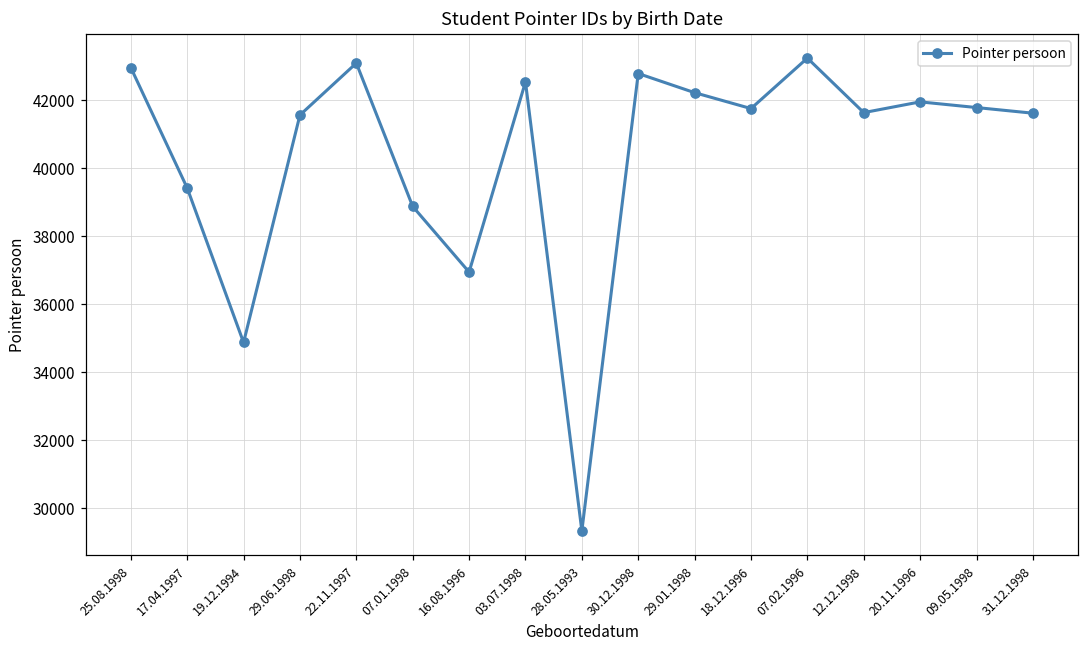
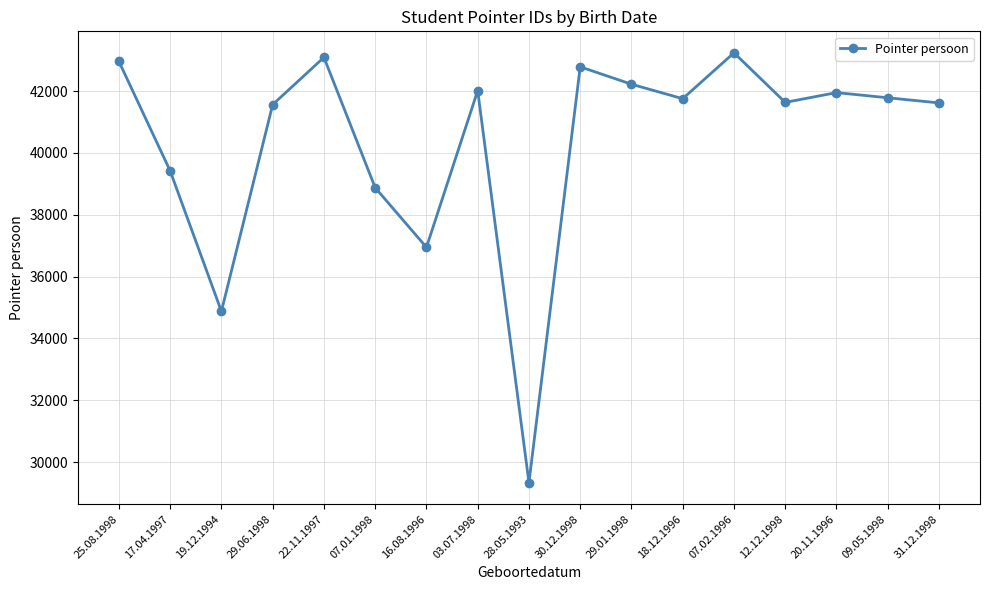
03.07.1998: 42500 -> 42000
